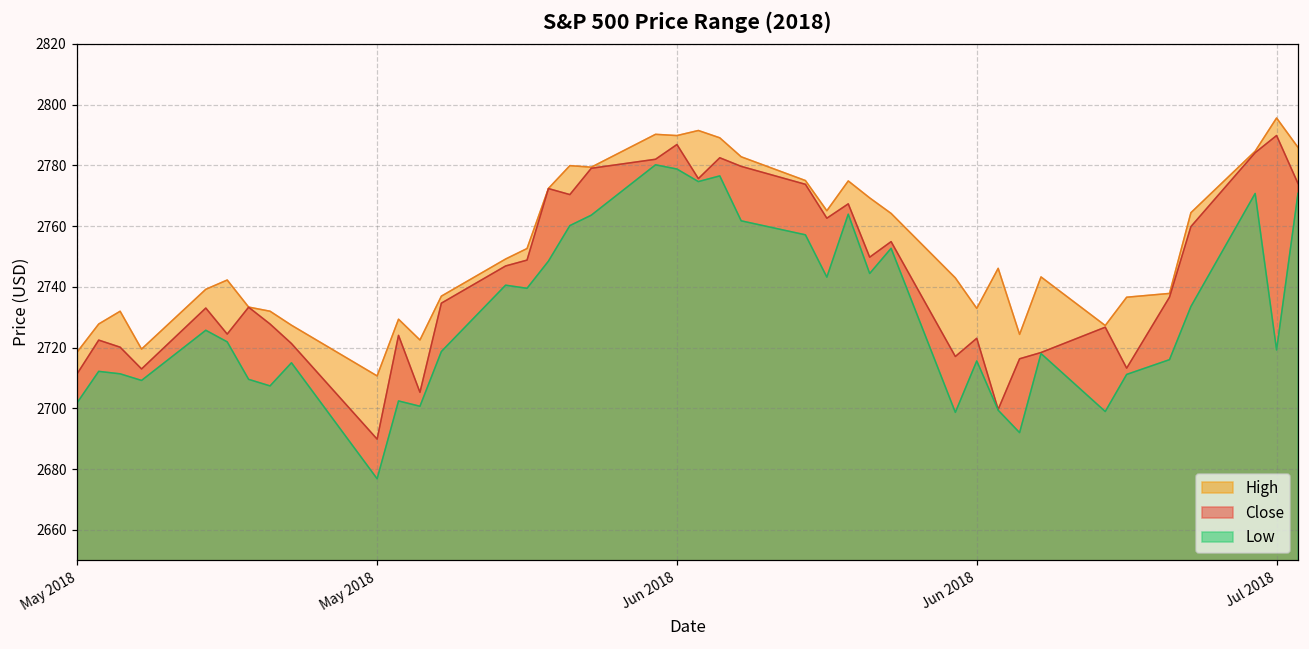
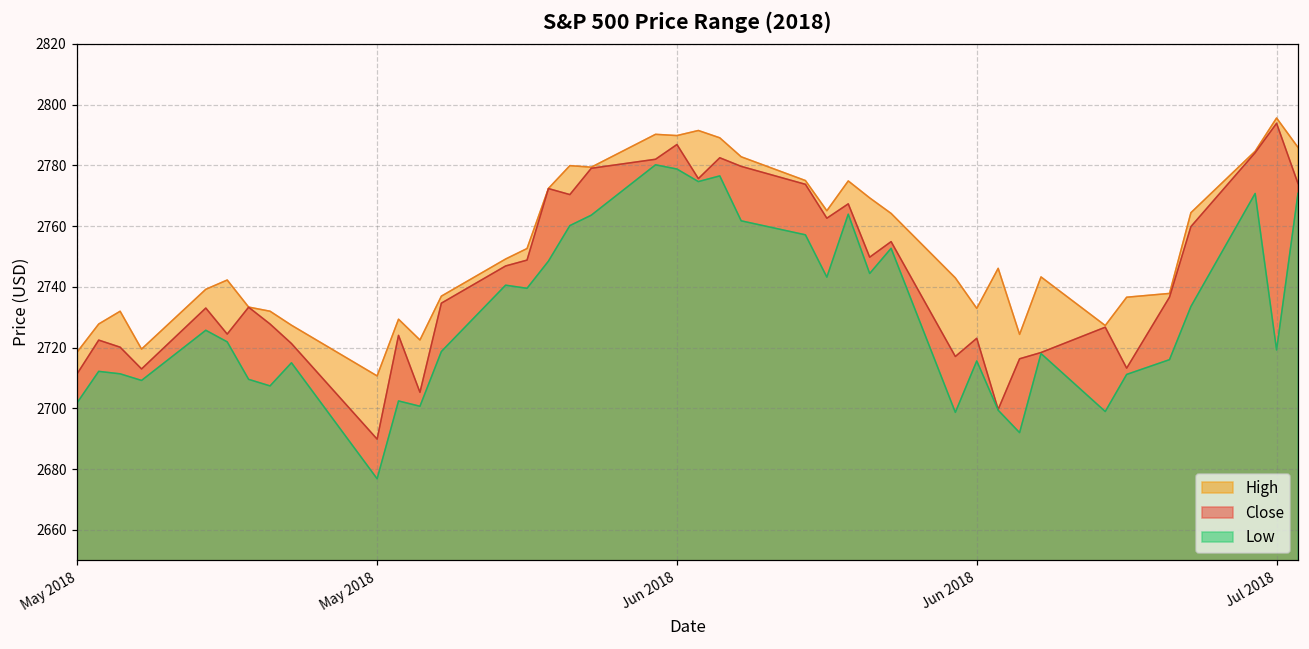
Close, Jul 2018: 2790 -> 2794
